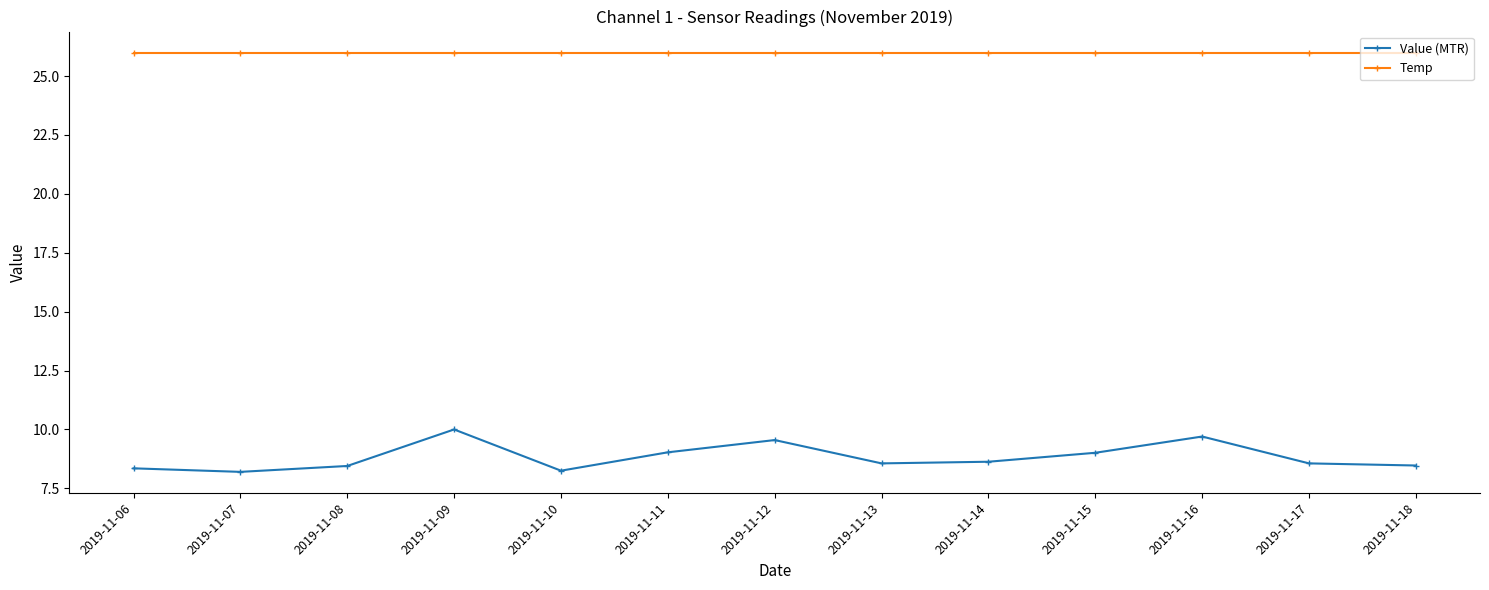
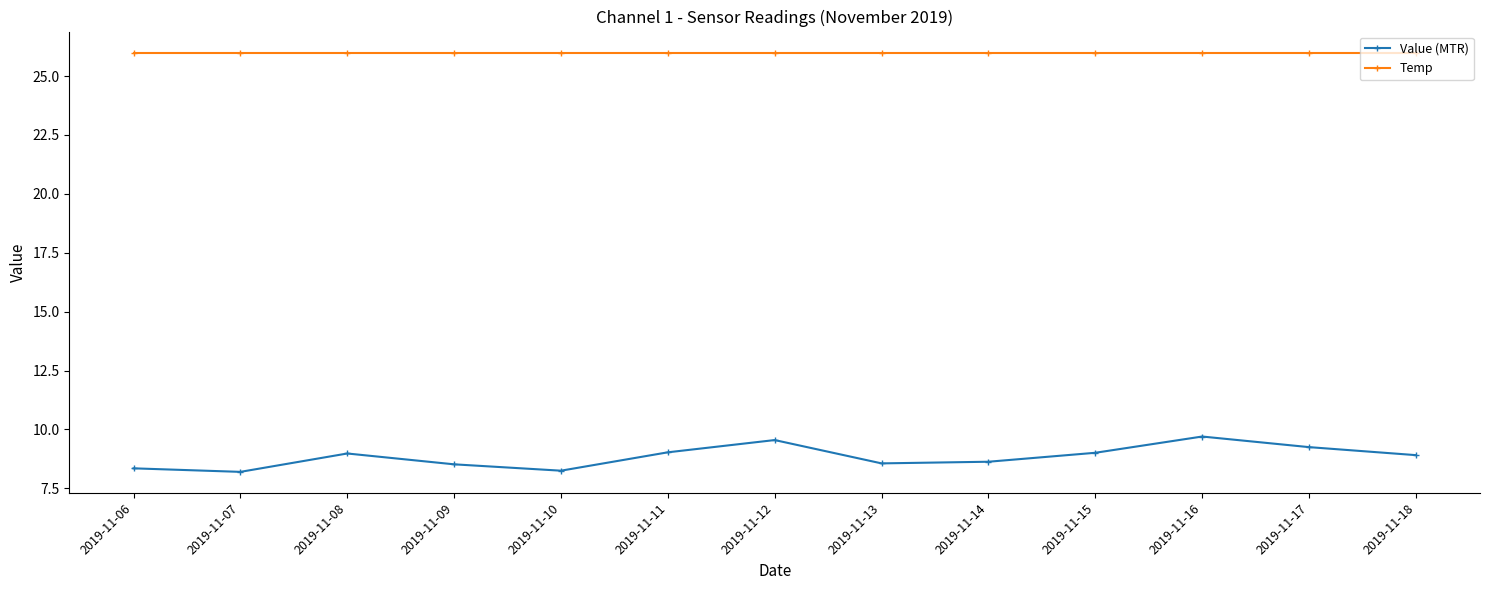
Value (MTR), 2019-11-08: 8.5 -> 9.0
Value (MTR), 2019-11-09: 10.0 -> 8.5
Value (MTR), 2019-11-17: 8.6 -> 9.3
Value (MTR), 2019-11-18: 8.5 -> 8.9
